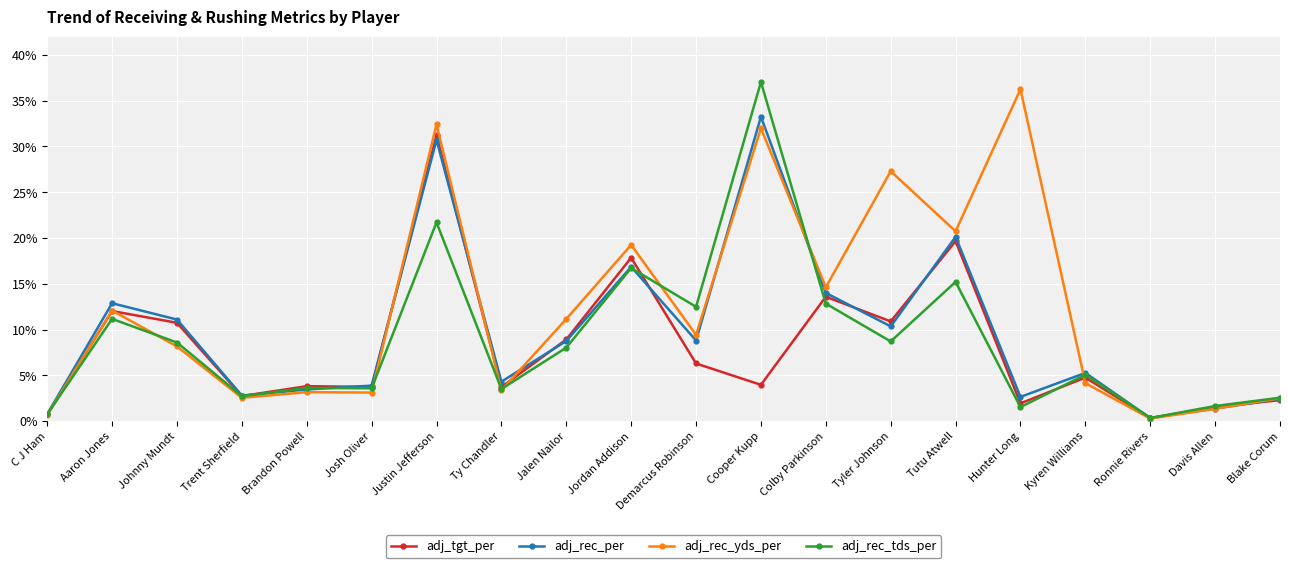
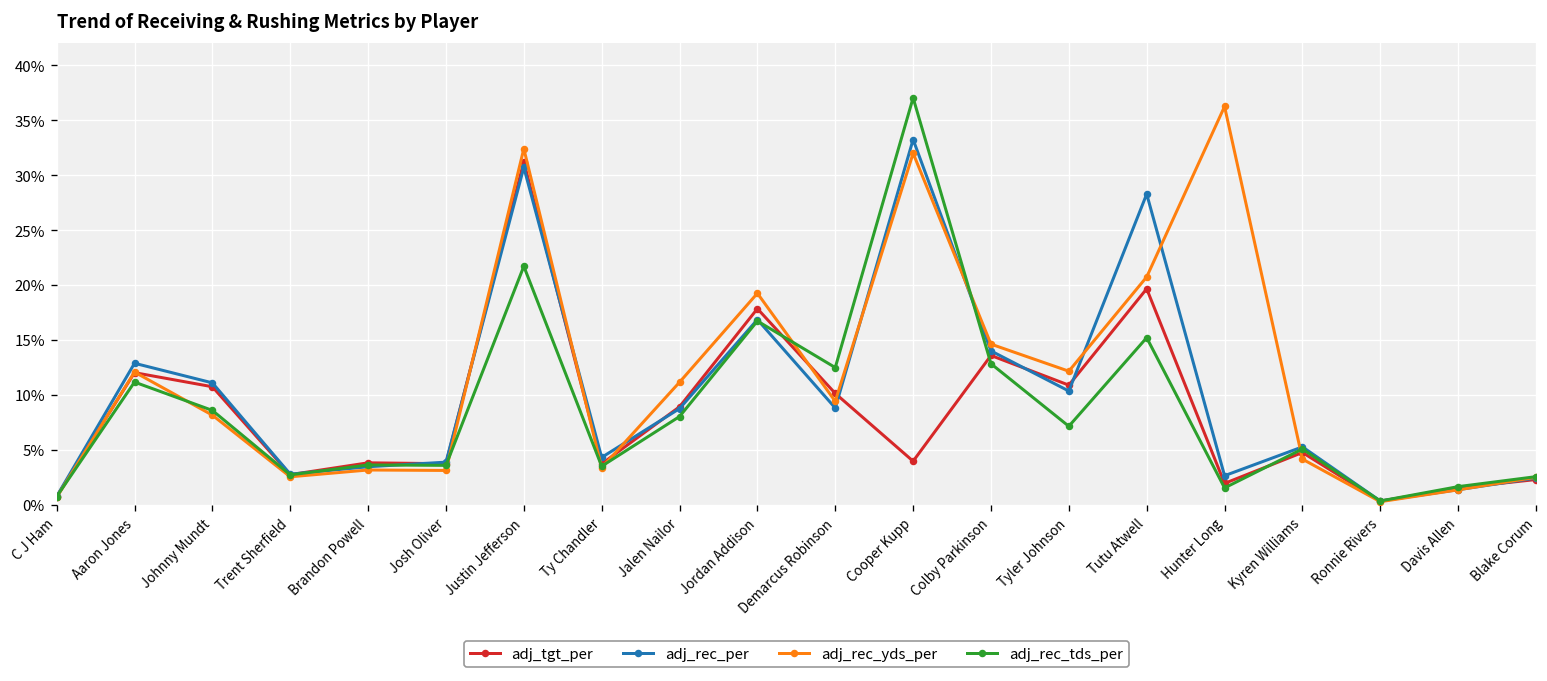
adj_tgt_per, Demarcus Robinson: 6% -> 10%
adj_rec_yds_per, Tyler Johnson: 27% -> 12%
adj_rec_tds_per, Tyler Johnson: 9% -> 7%
adj_rec_per, Tutu Atwell: 20% -> 28%
